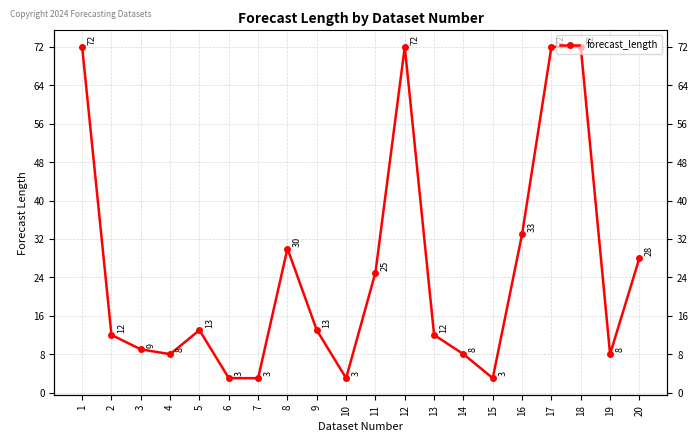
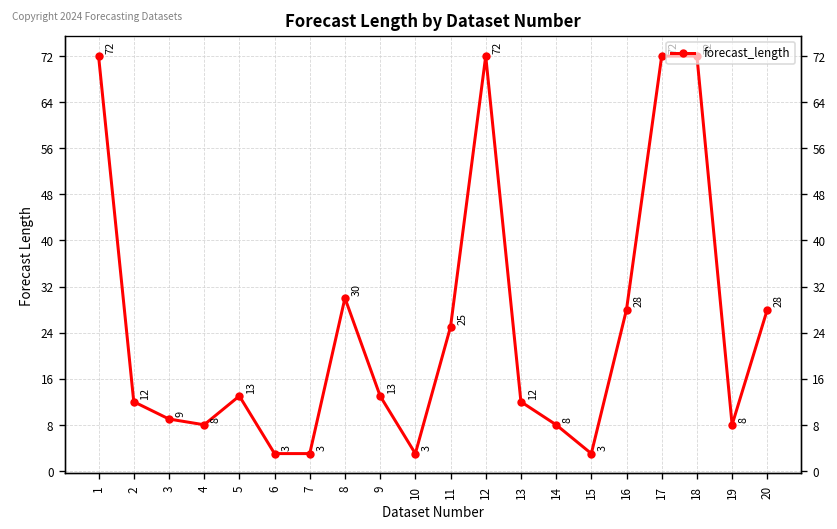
16: 33 -> 28
